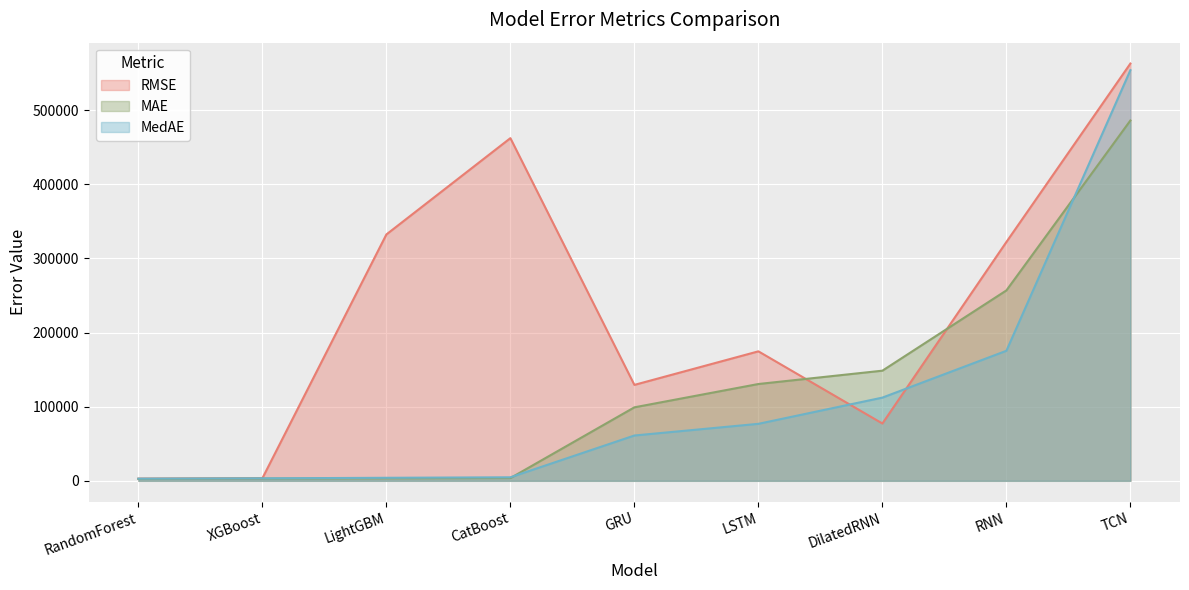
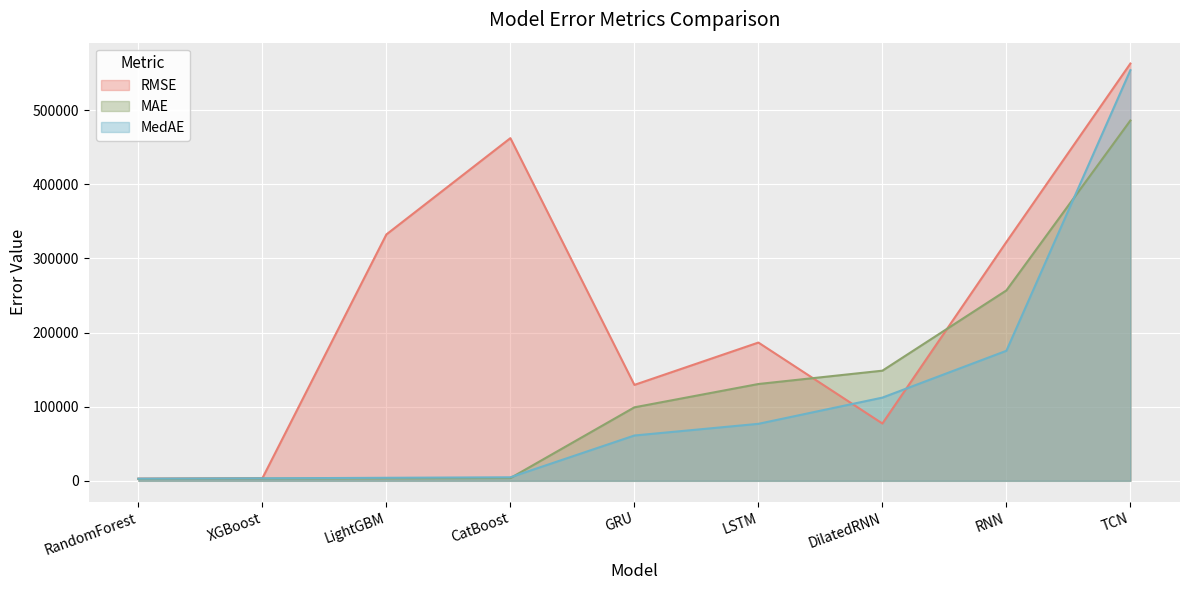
RMSE, LSTM: 170000 -> 190000
